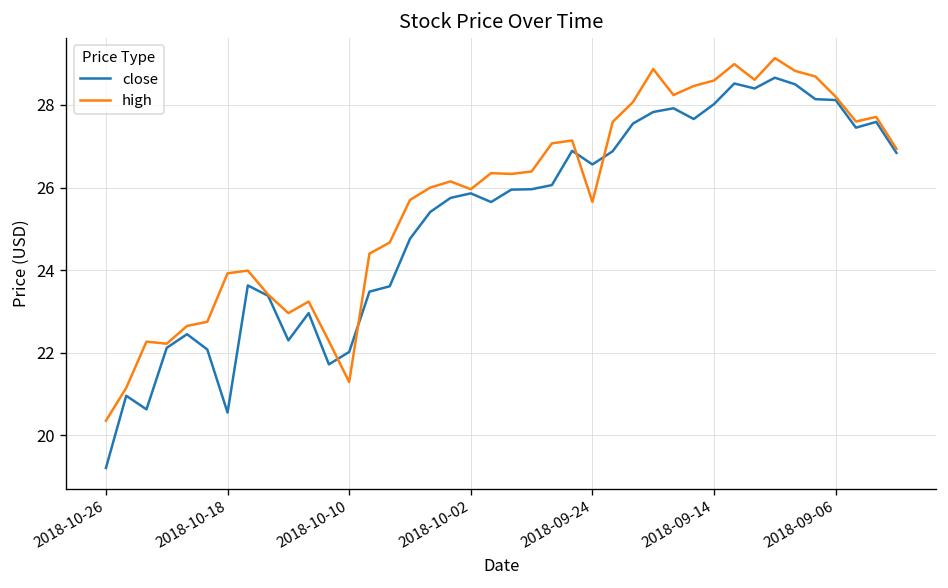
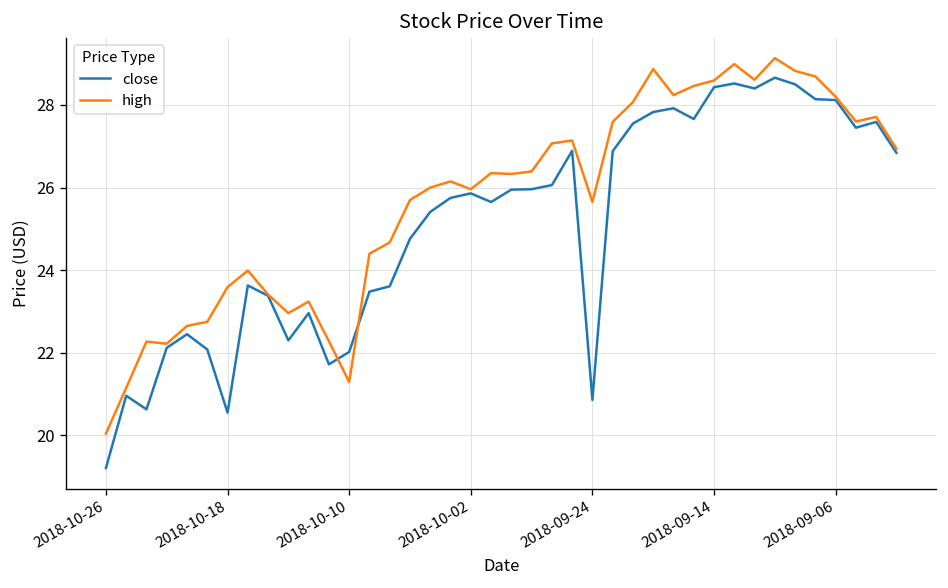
high, 2018-10-26: 20.4 -> 20.0
high, 2018-10-18: 23.9 -> 23.6
close, 2018-09-24: 26.6 -> 20.9
close, 2018-09-14: 28.0 -> 28.4
